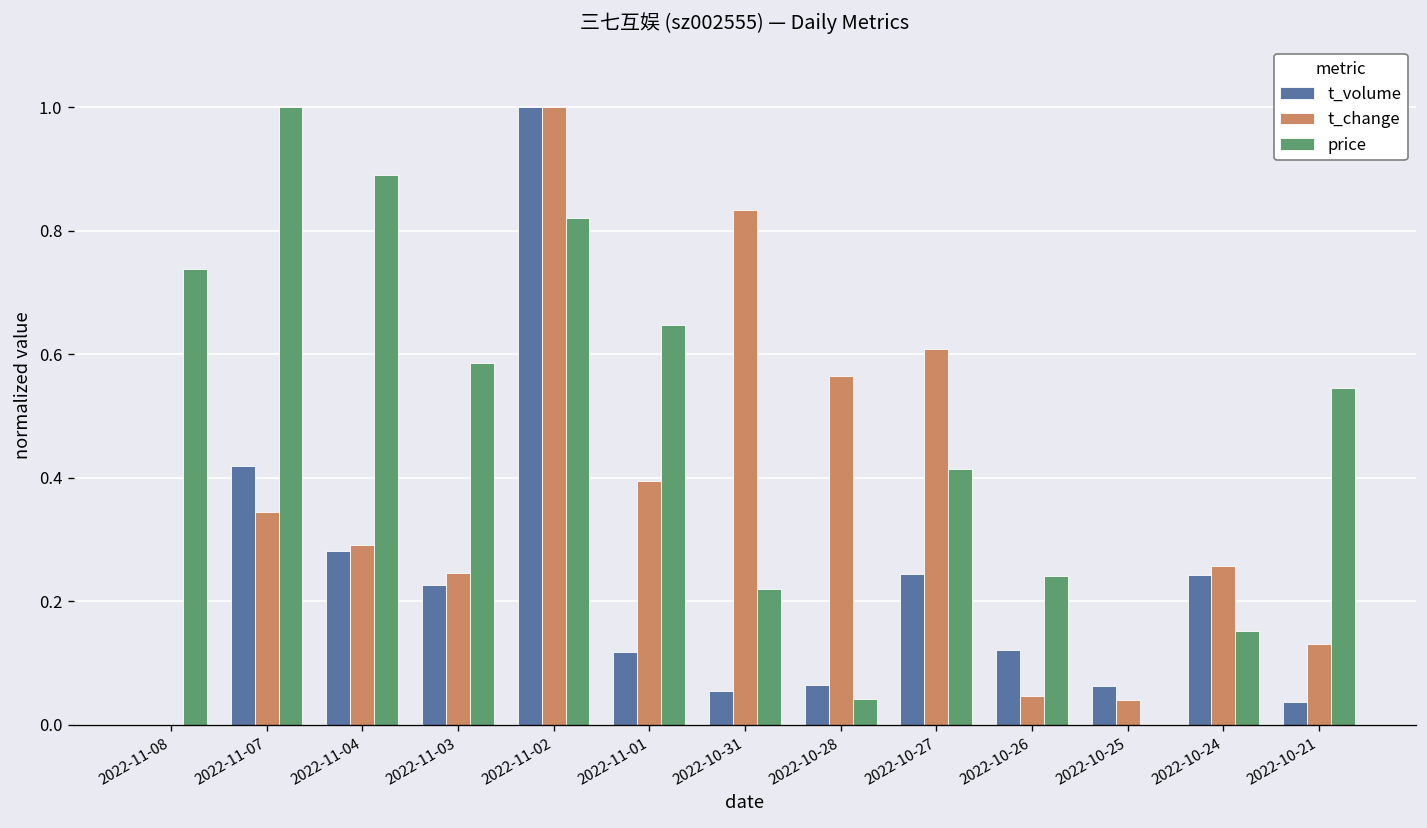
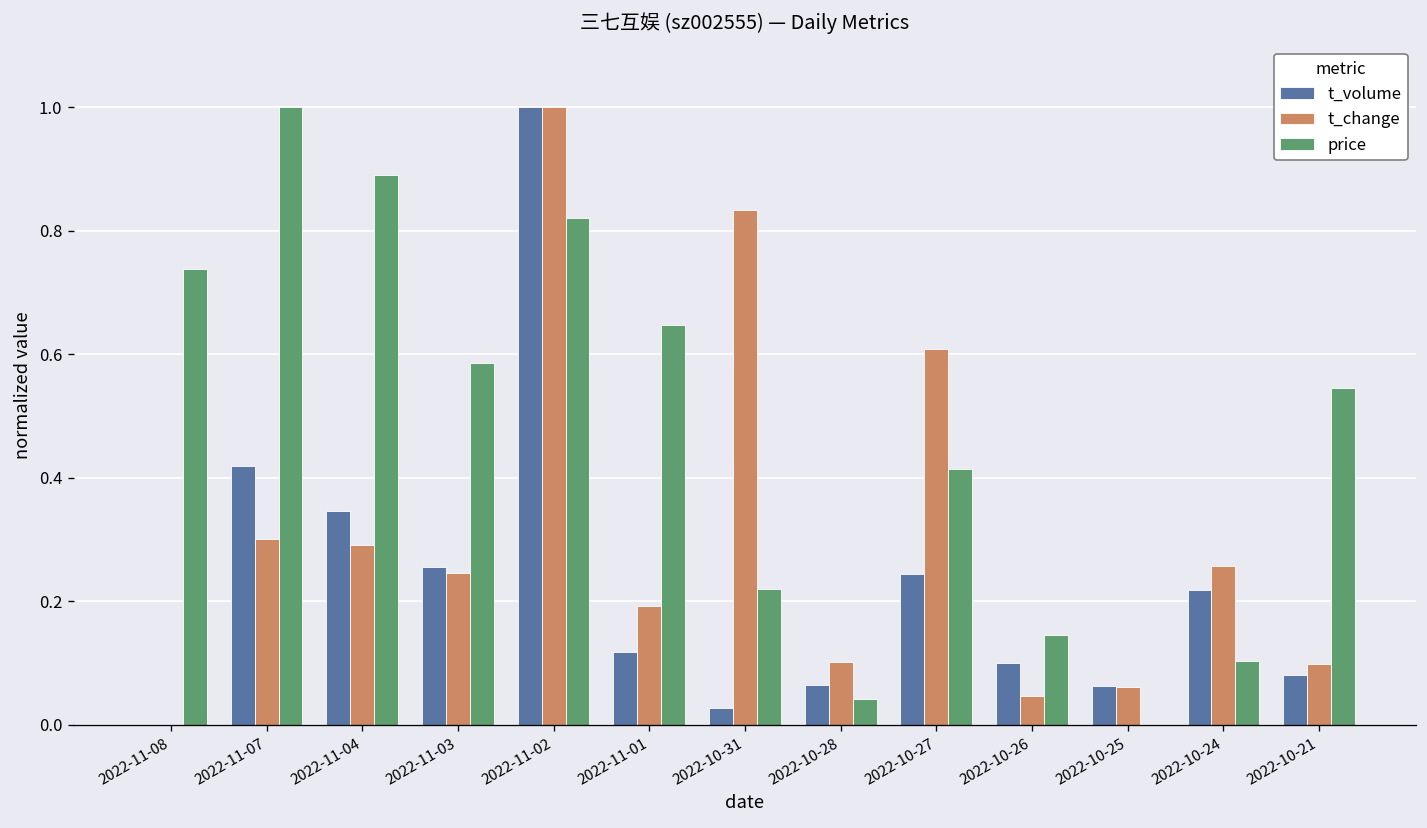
t_change, 2022-11-07: 0.34 -> 0.30
t_volume, 2022-11-04: 0.28 -> 0.35
t_volume, 2022-11-03: 0.23 -> 0.25
t_change, 2022-11-01: 0.40 -> 0.19
t_volume, 2022-10-31: 0.05 -> 0.03
t_change, 2022-10-28: 0.56 -> 0.10
t_volume, 2022-10-26: 0.12 -> 0.10
price, 2022-10-26: 0.24 -> 0.14
t_change, 2022-10-25: 0.04 -> 0.06
t_volume, 2022-10-24: 0.24 -> 0.22
price, 2022-10-24: 0.15 -> 0.10
t_volume, 2022-10-21: 0.04 -> 0.08
t_change, 2022-10-21: 0.13 -> 0.10
